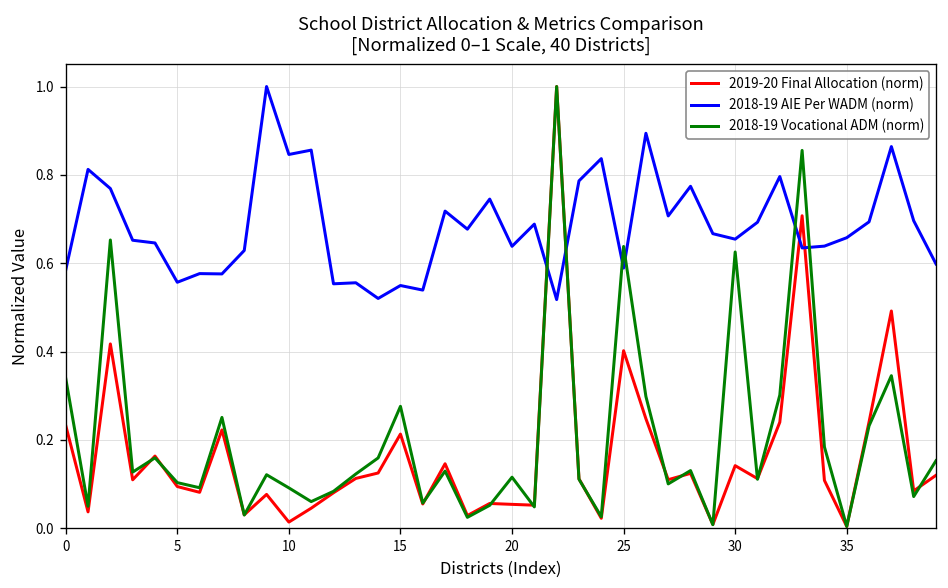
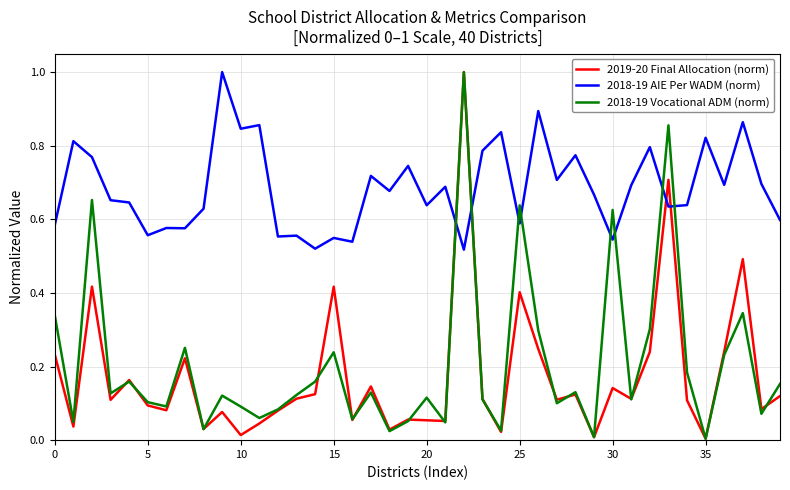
2019-20 Final Allocation (norm), 15: 0.21 -> 0.42
2018-19 Vocational ADM (norm), 15: 0.28 -> 0.24
2018-19 AIE Per WADM (norm), 30: 0.65 -> 0.54
2018-19 AIE Per WADM (norm), 35: 0.66 -> 0.82
